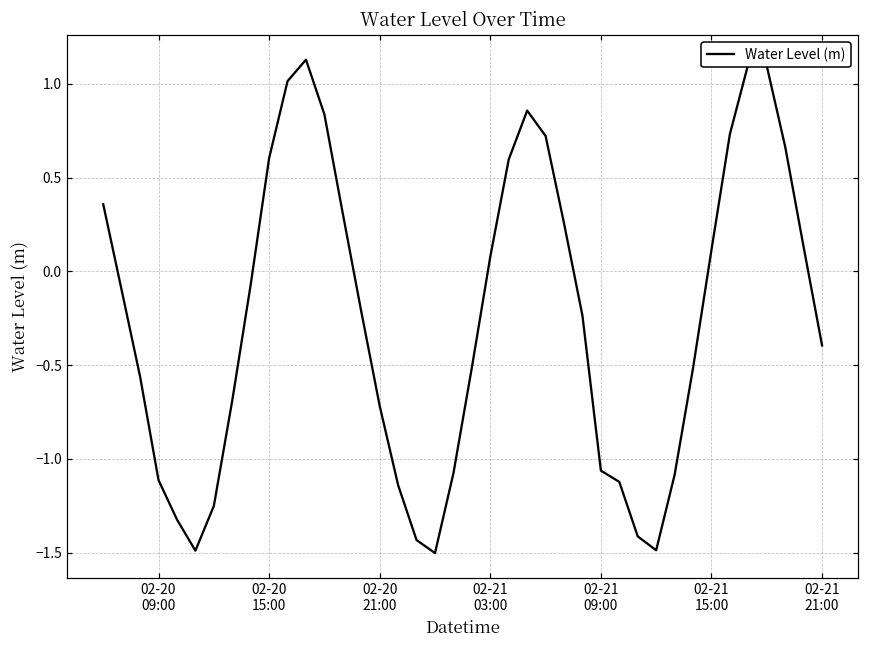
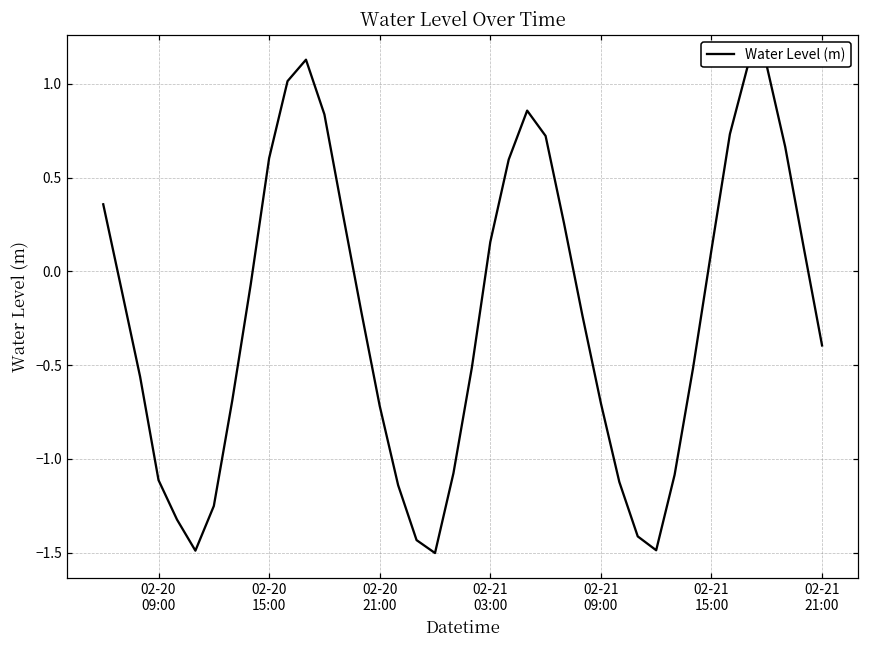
02-21 03:00: 0.08 -> 0.16
02-21 09:00: -1.06 -> -0.70
